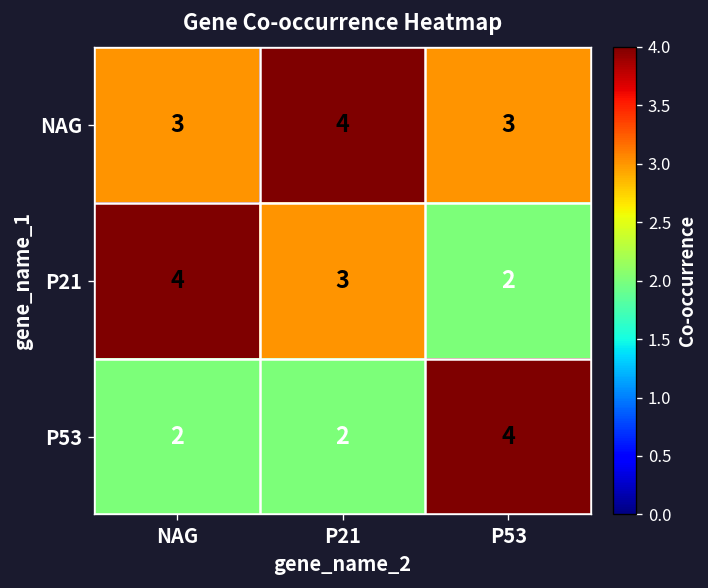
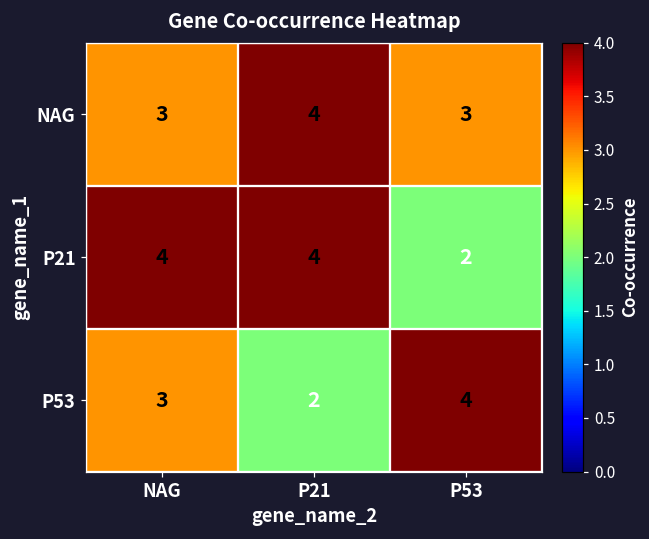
P21, P21: 3 -> 4
P53, NAG: 2 -> 3
